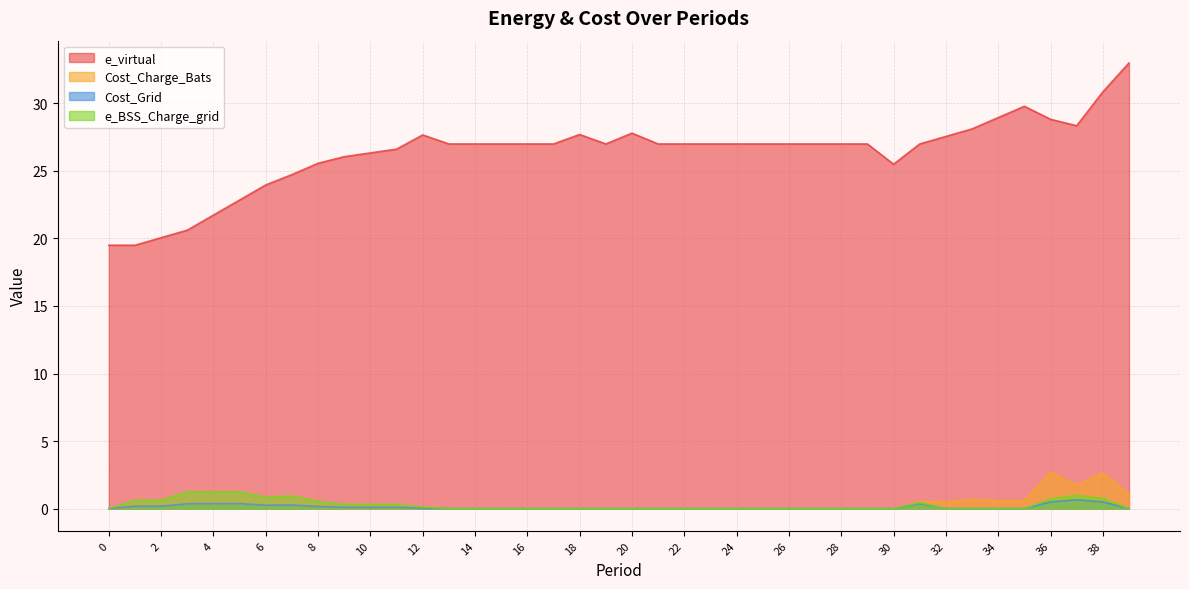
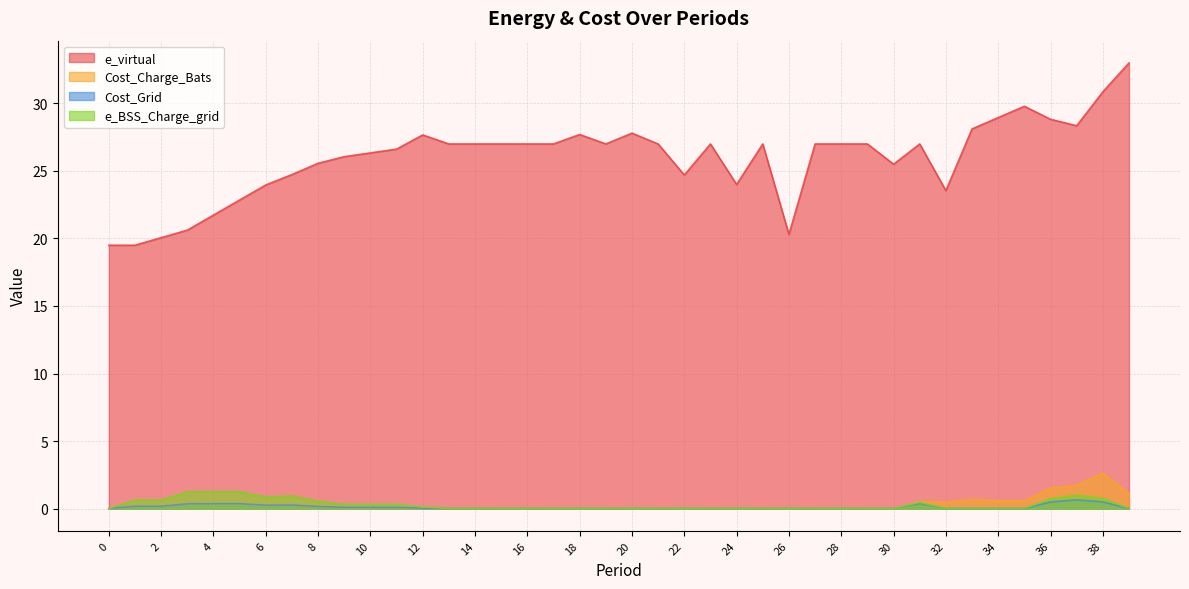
e_virtual, 22: 27.0 -> 24.7
e_virtual, 24: 27 -> 24
e_virtual, 26: 27.0 -> 20.3
e_virtual, 32: 27.6 -> 23.5
Cost_Charge_Bats, 36: 2.7 -> 1.5
